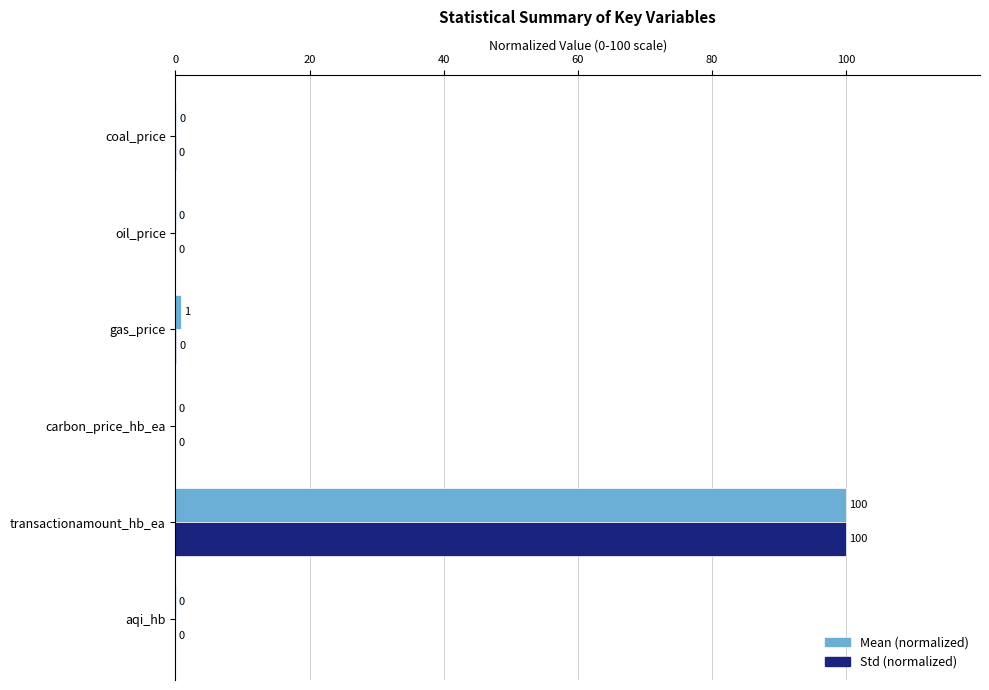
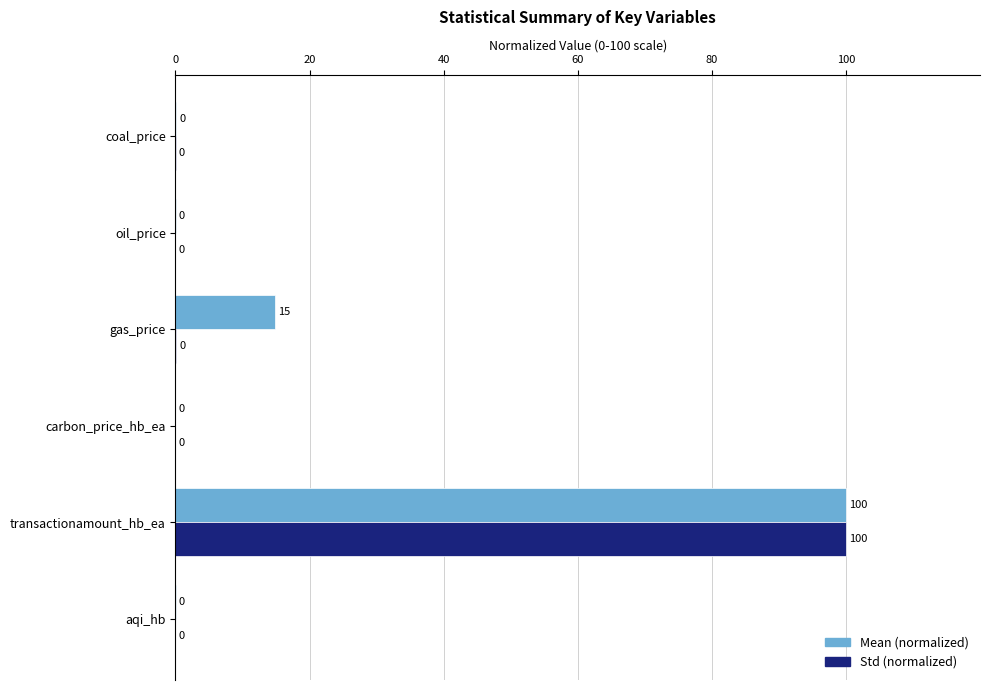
Mean (normalized), gas_price: 1 -> 15
